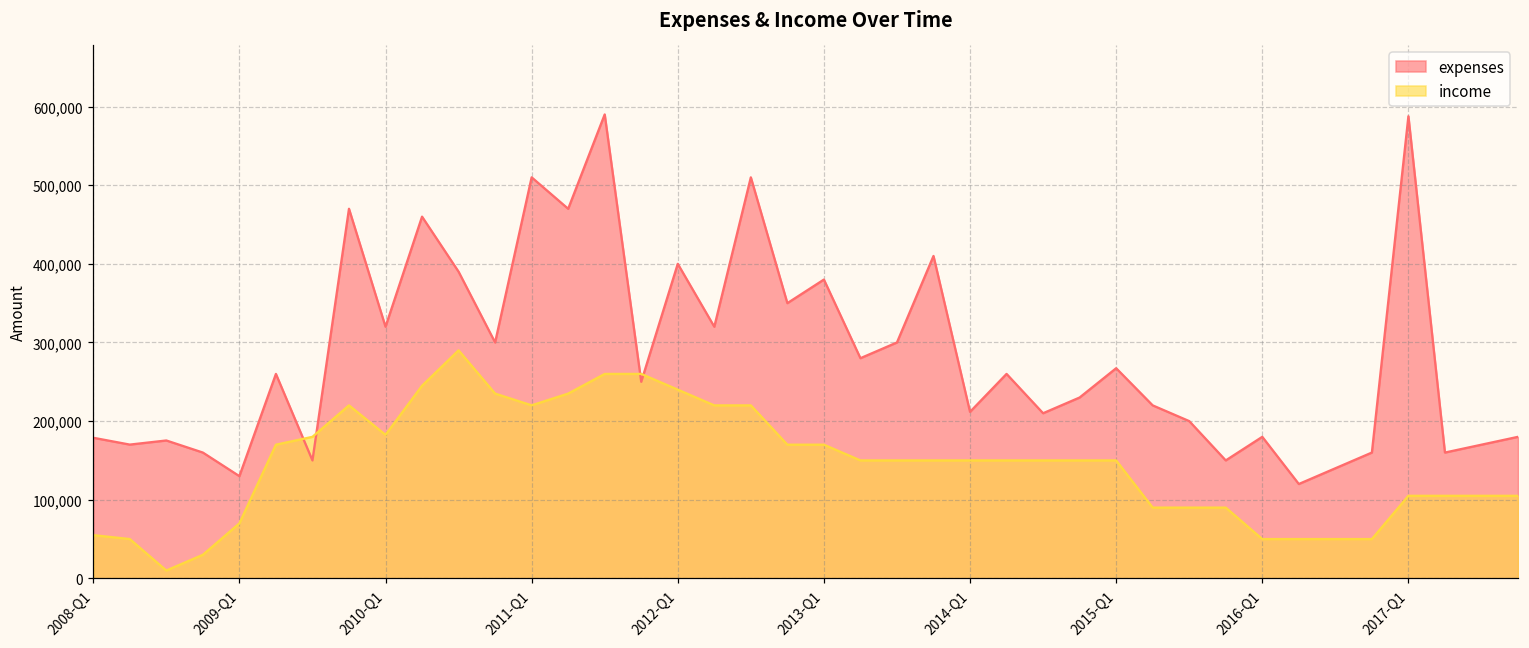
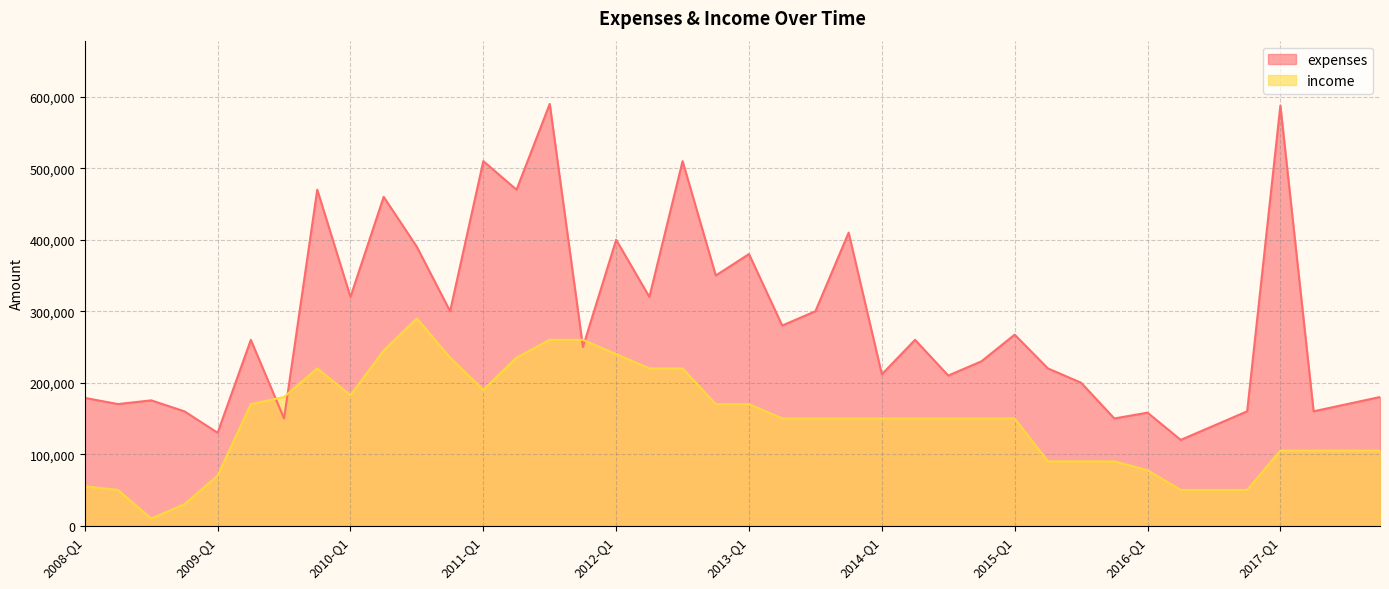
income, 2011-Q1: 220,000 -> 190,000
expenses, 2016-Q1: 180,000 -> 160,000
income, 2016-Q1: 50,000 -> 80,000
